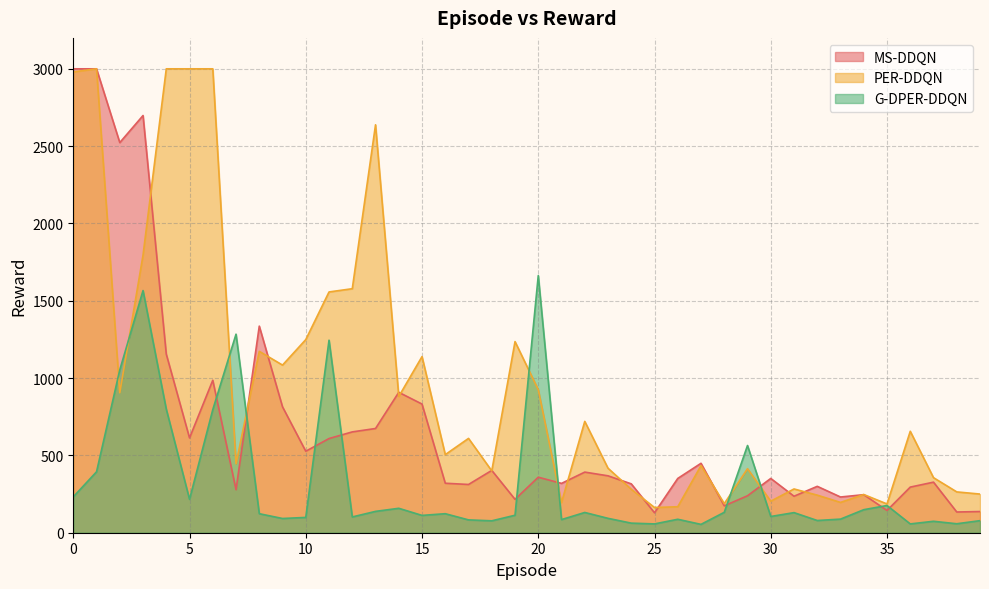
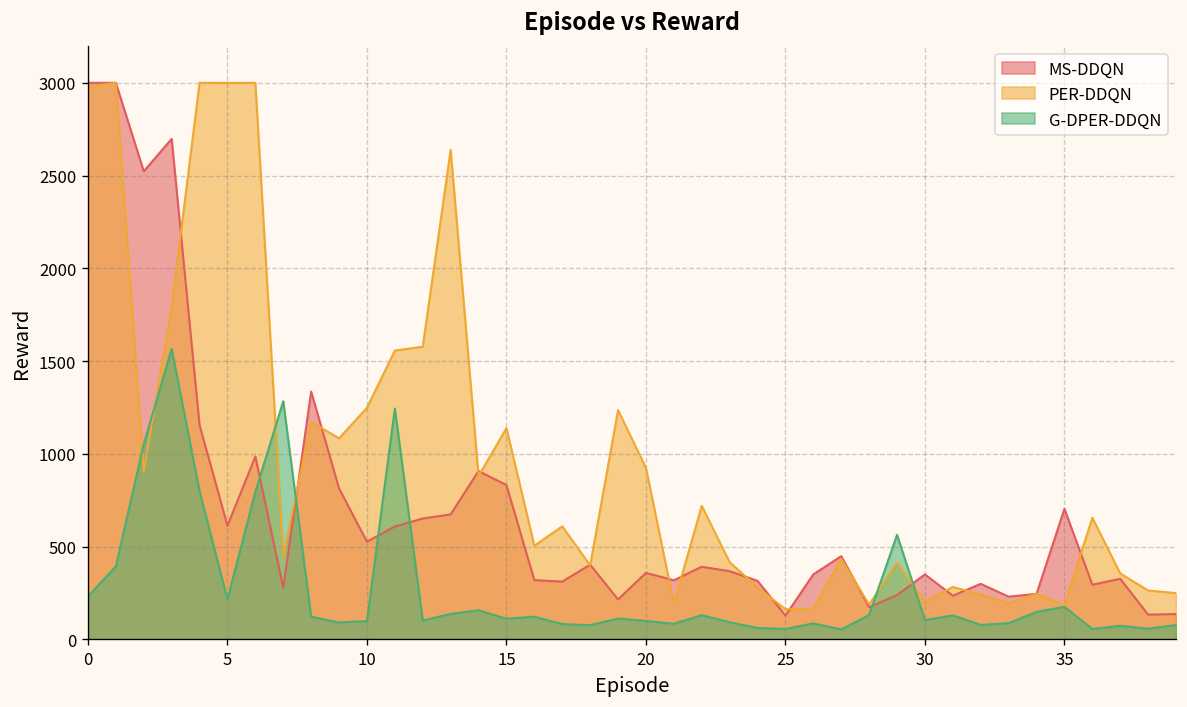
G-DPER-DDQN, 20: 1660 -> 100
MS-DDQN, 35: 140 -> 700
